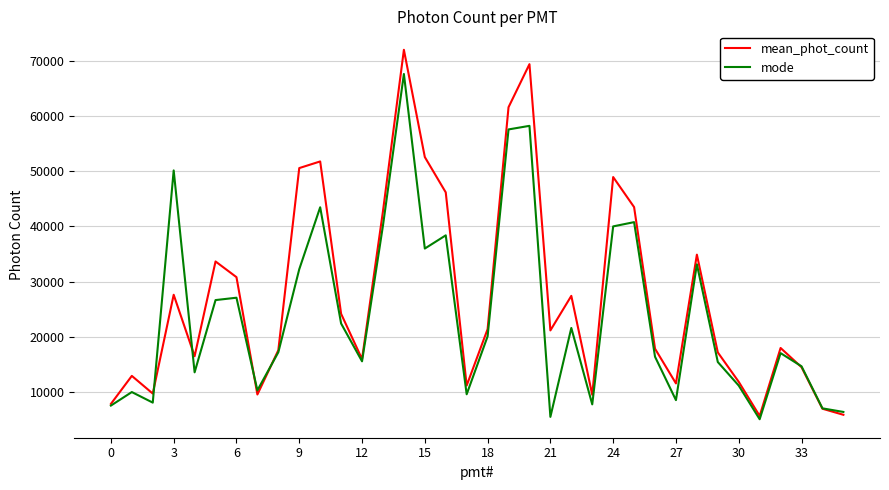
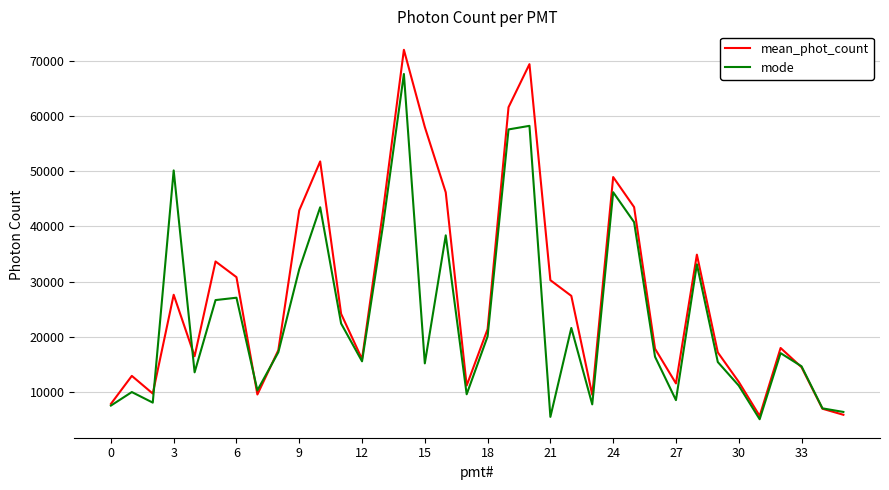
mean_phot_count, 9: 51000 -> 43000
mean_phot_count, 15: 53000 -> 58000
mode, 15: 36000 -> 15000
mean_phot_count, 21: 21000 -> 30000
mode, 24: 40000 -> 46000
